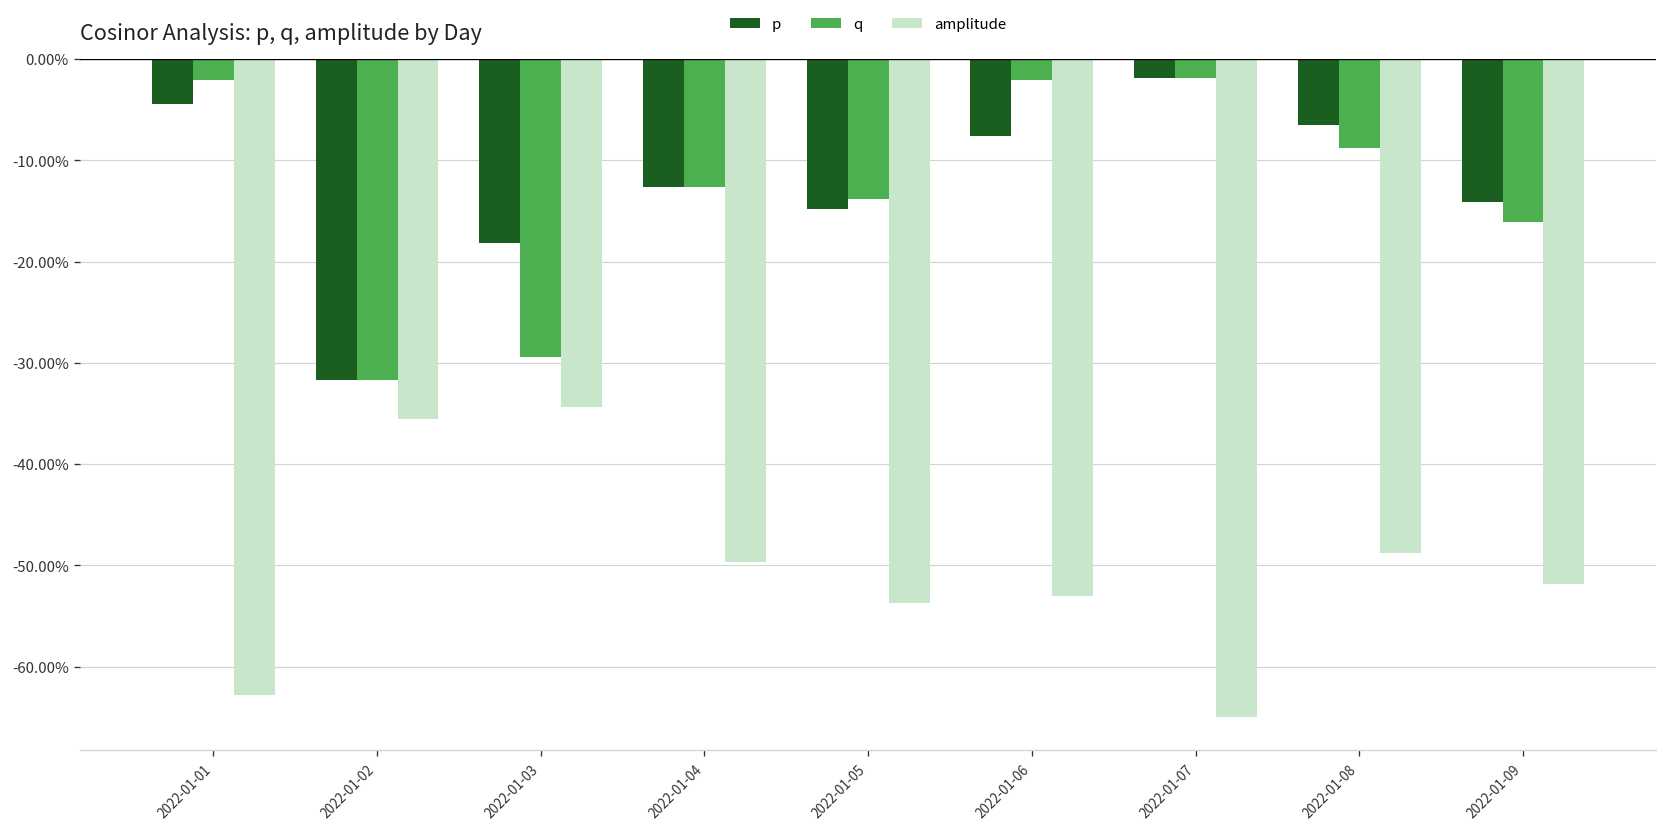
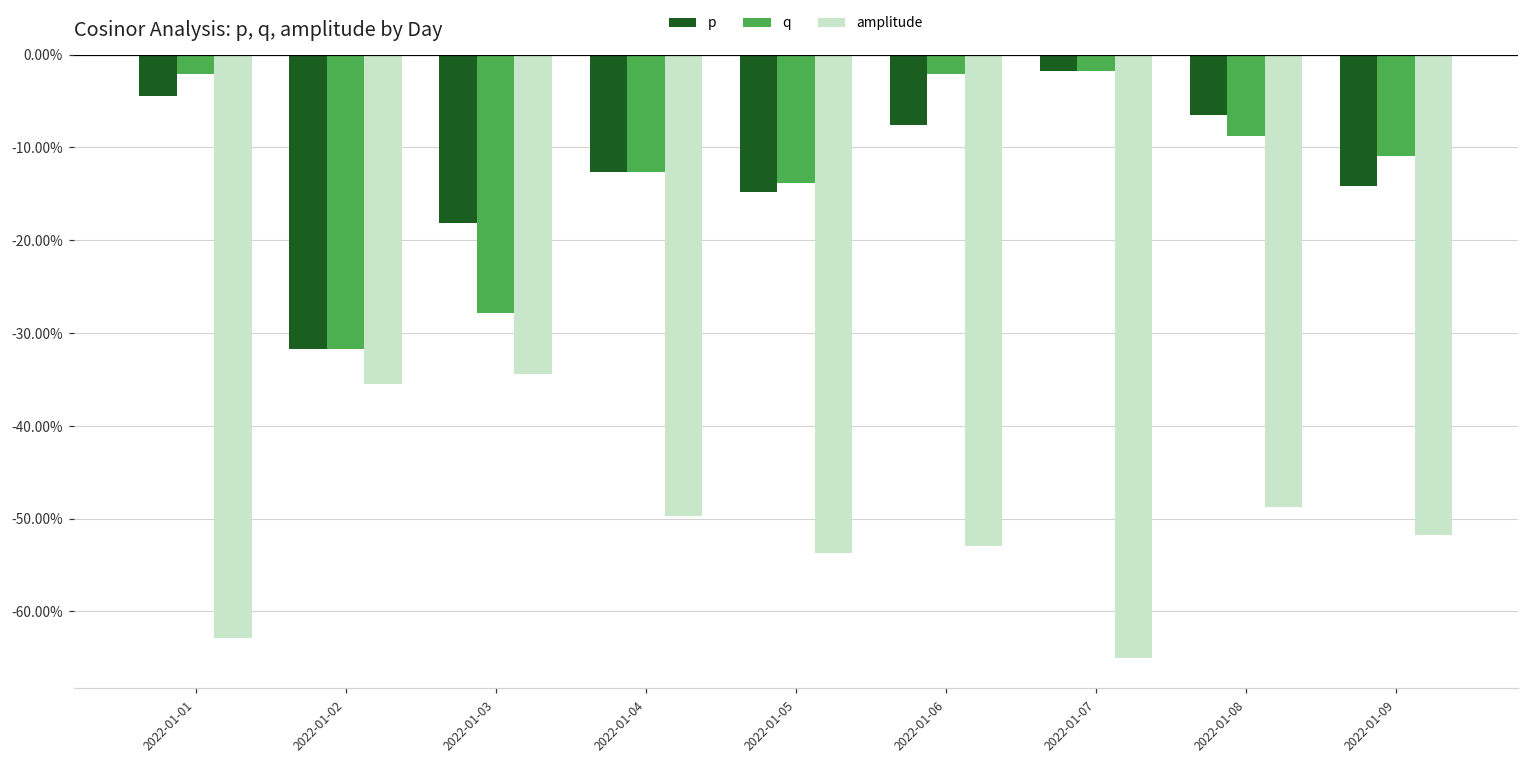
q, 2022-01-03: -29% -> -28%
q, 2022-01-09: -16% -> -11%
